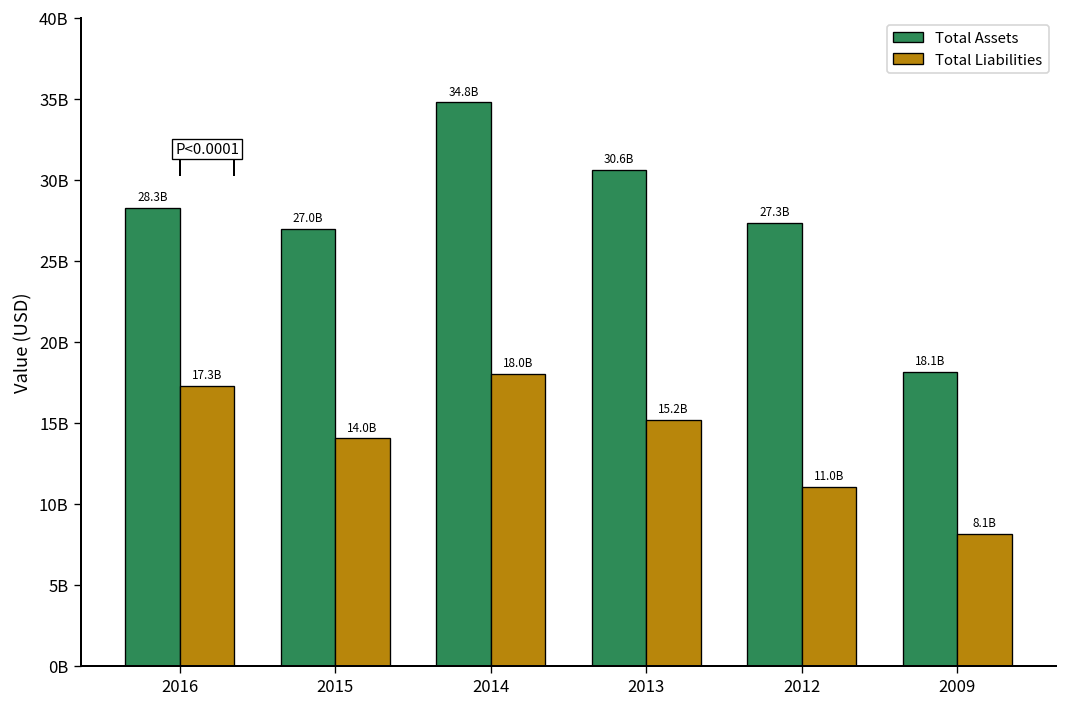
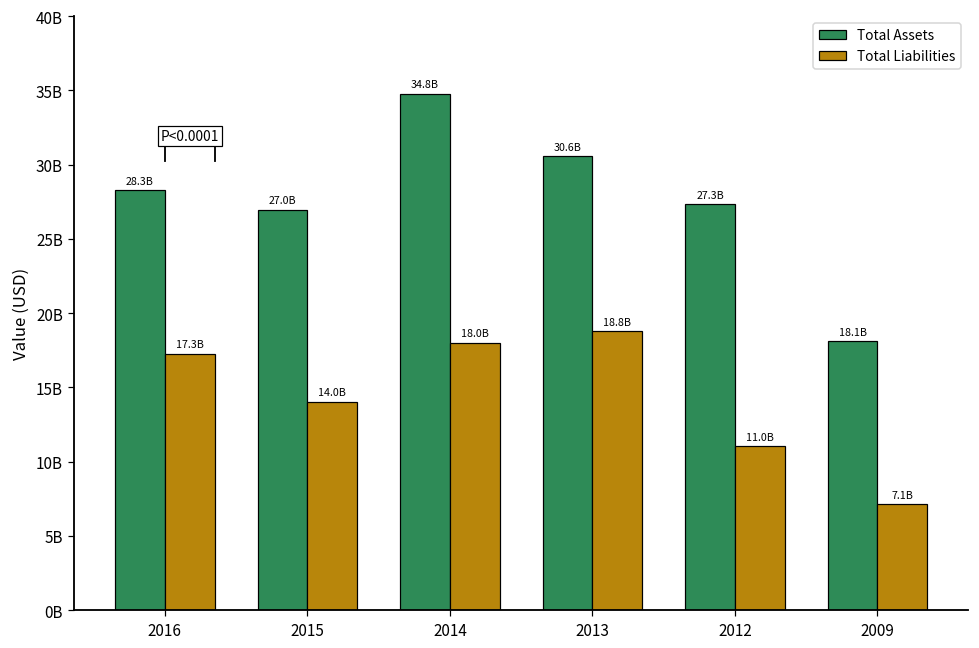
Total Liabilities, 2013: 15.2B -> 18.8B
Total Liabilities, 2009: 8.1B -> 7.1B
